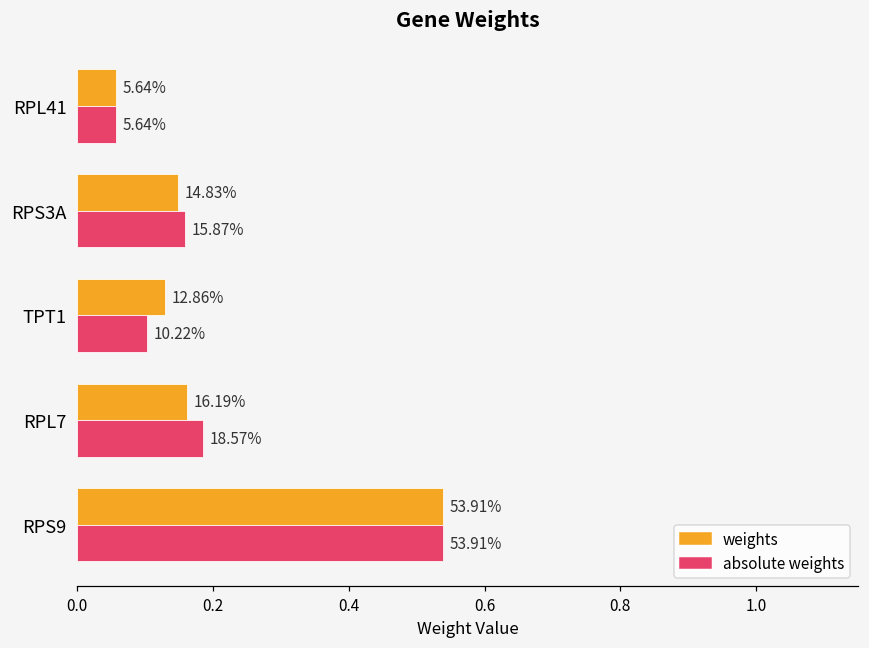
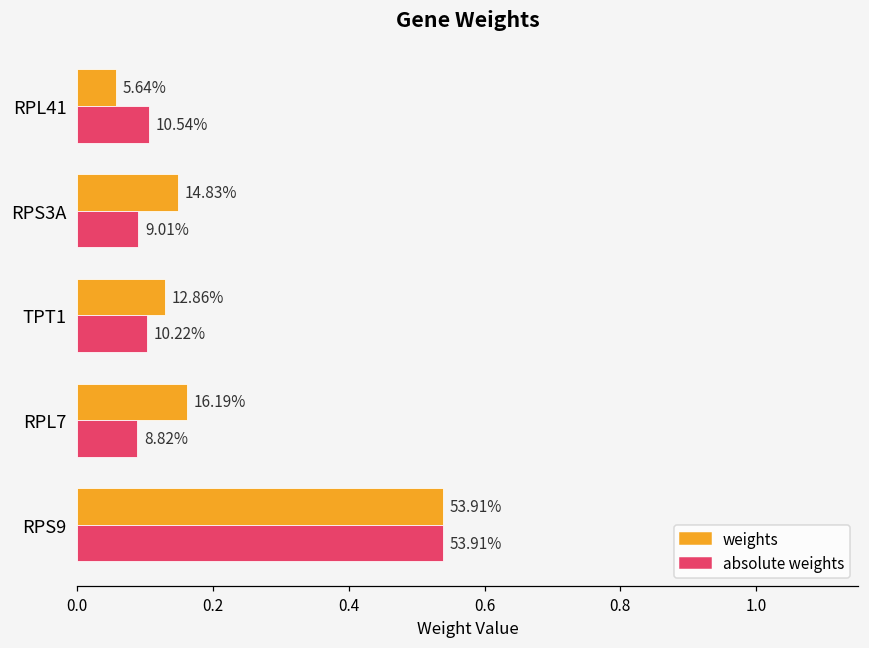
absolute weights, RPL41: 5.64% -> 10.54%
absolute weights, RPS3A: 15.87% -> 9.01%
absolute weights, RPL7: 18.57% -> 8.82%
